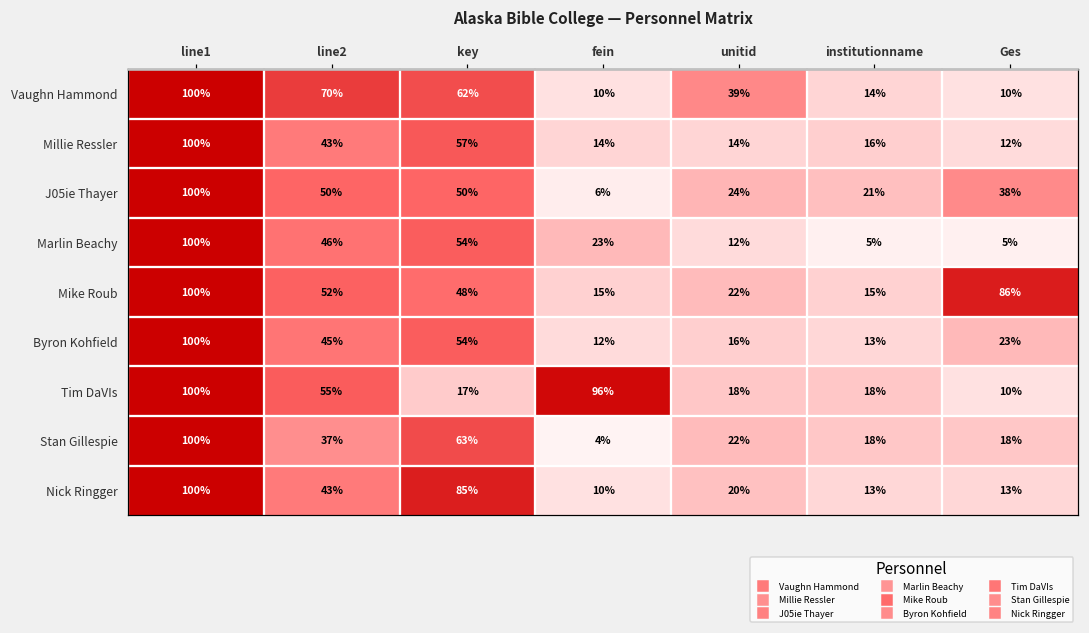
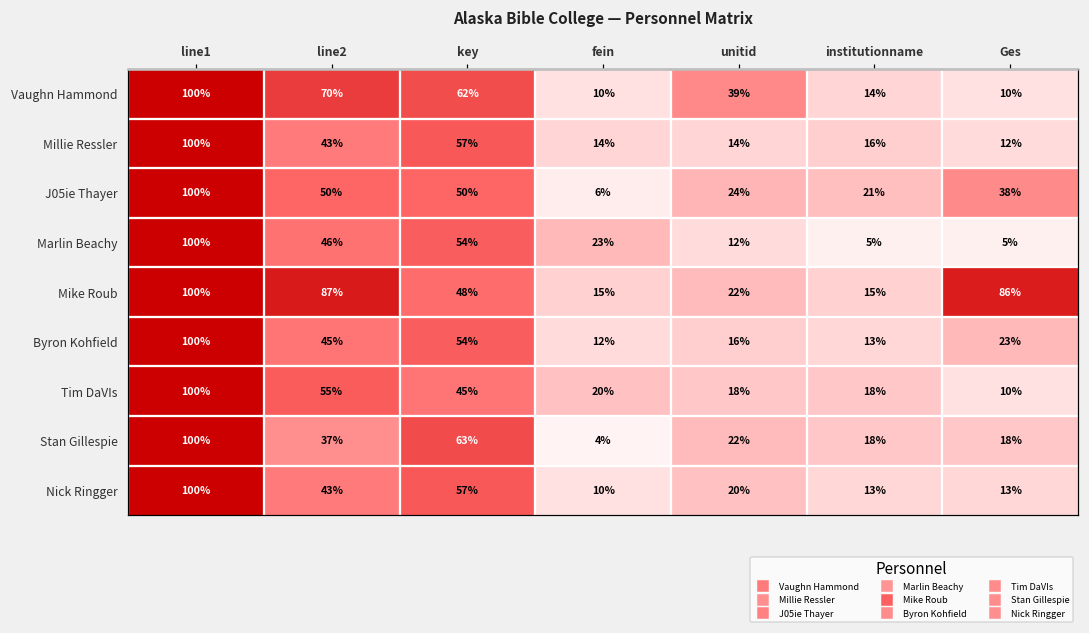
Mike Roub, line2: 52% -> 87%
Tim DaVIs, key: 17% -> 45%
Tim DaVIs, fein: 96% -> 20%
Nick Ringger, key: 85% -> 57%
